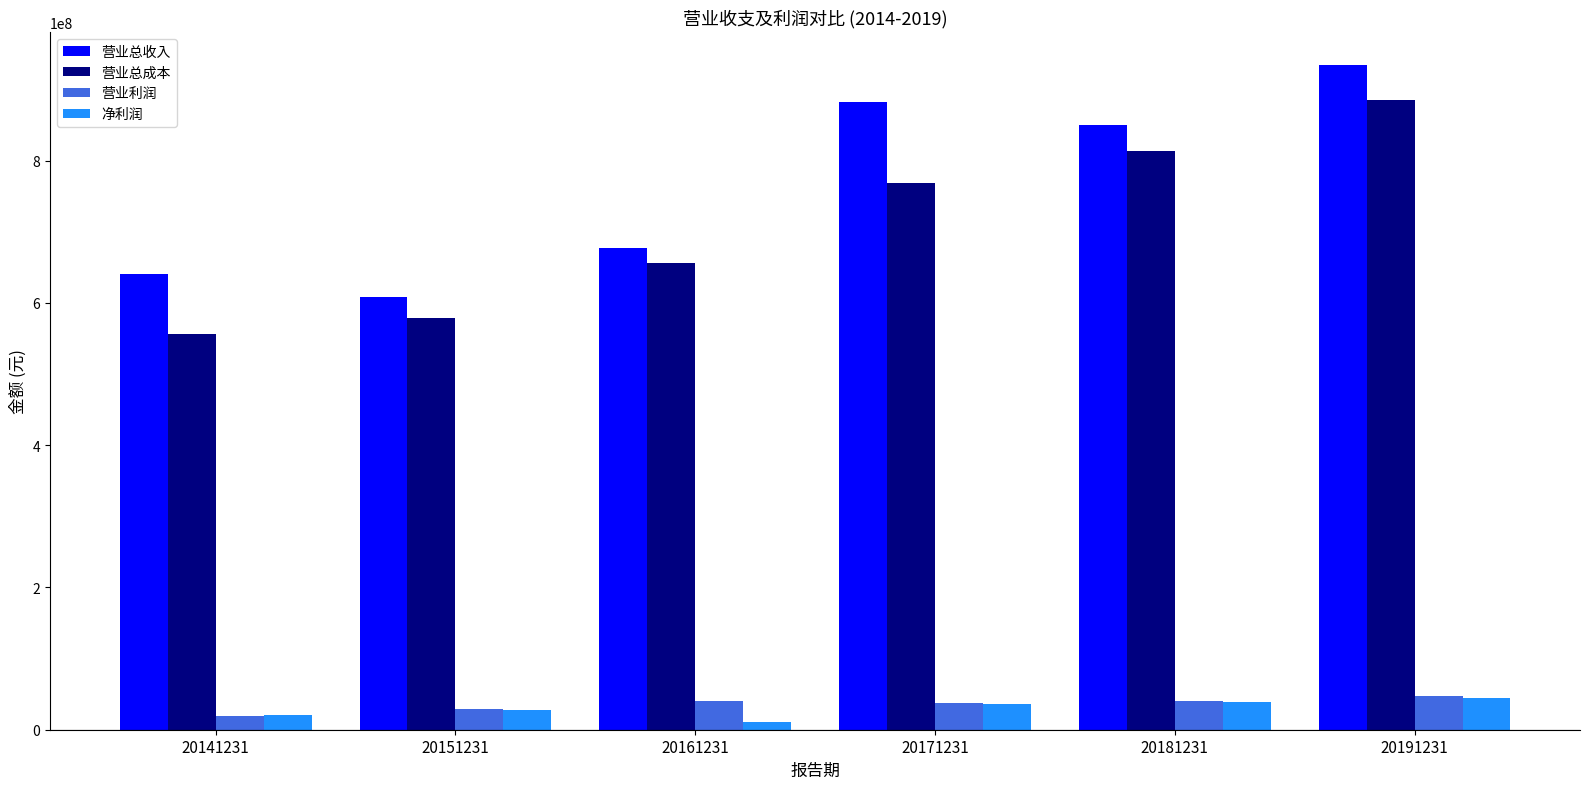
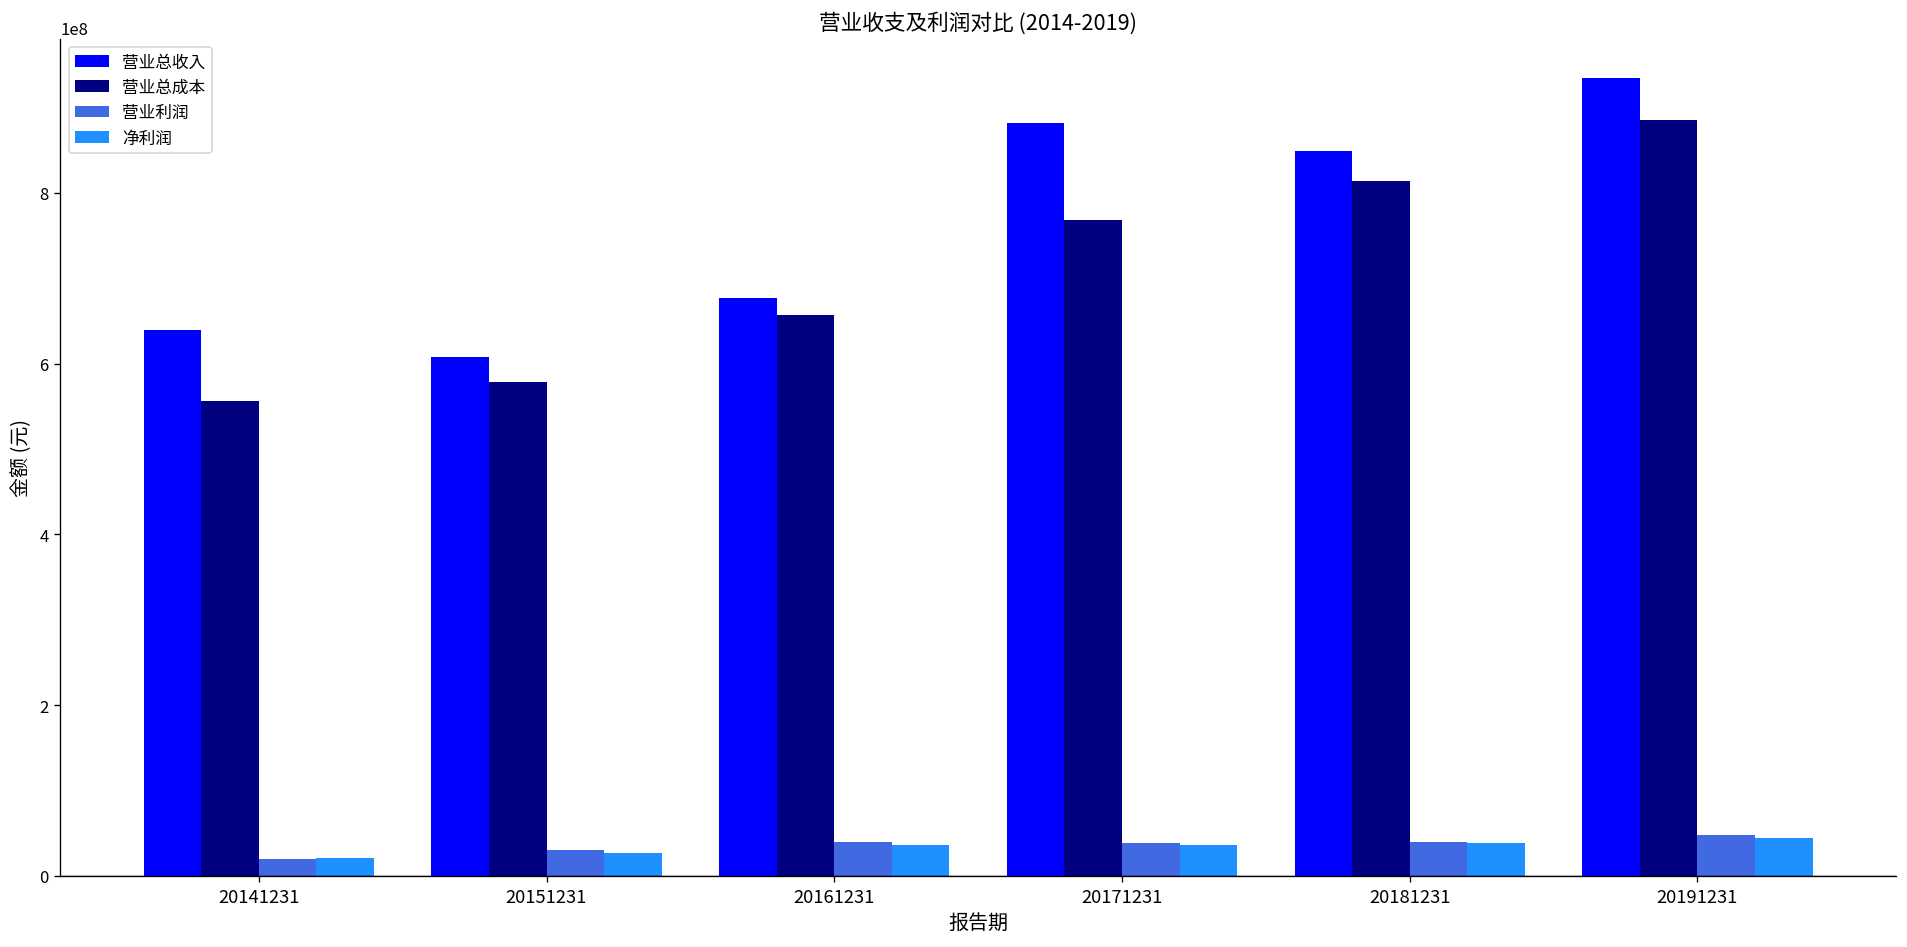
净利润, 20161231: 10000000 -> 40000000
